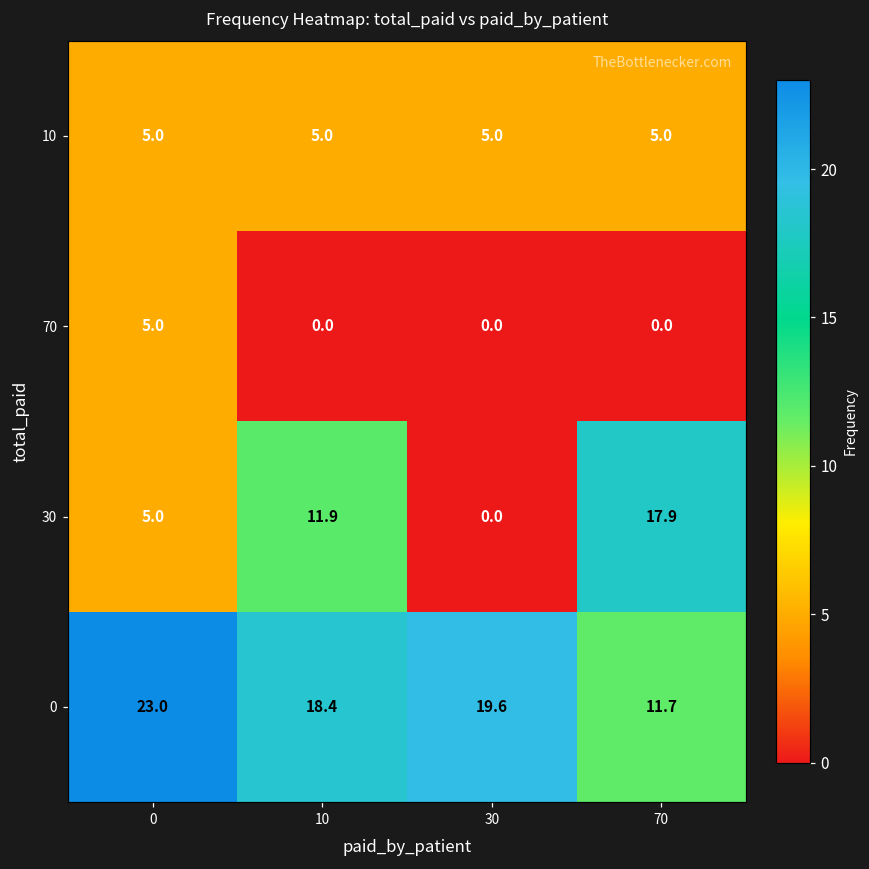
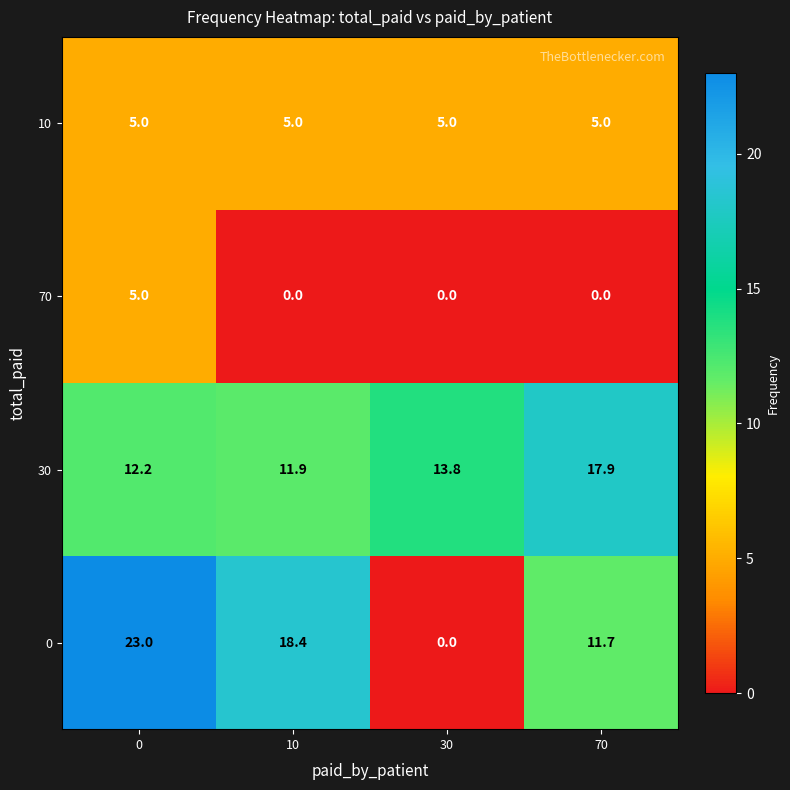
30, 0: 5.0 -> 12.2
30, 30: 0.0 -> 13.8
0, 30: 19.6 -> 0.0
